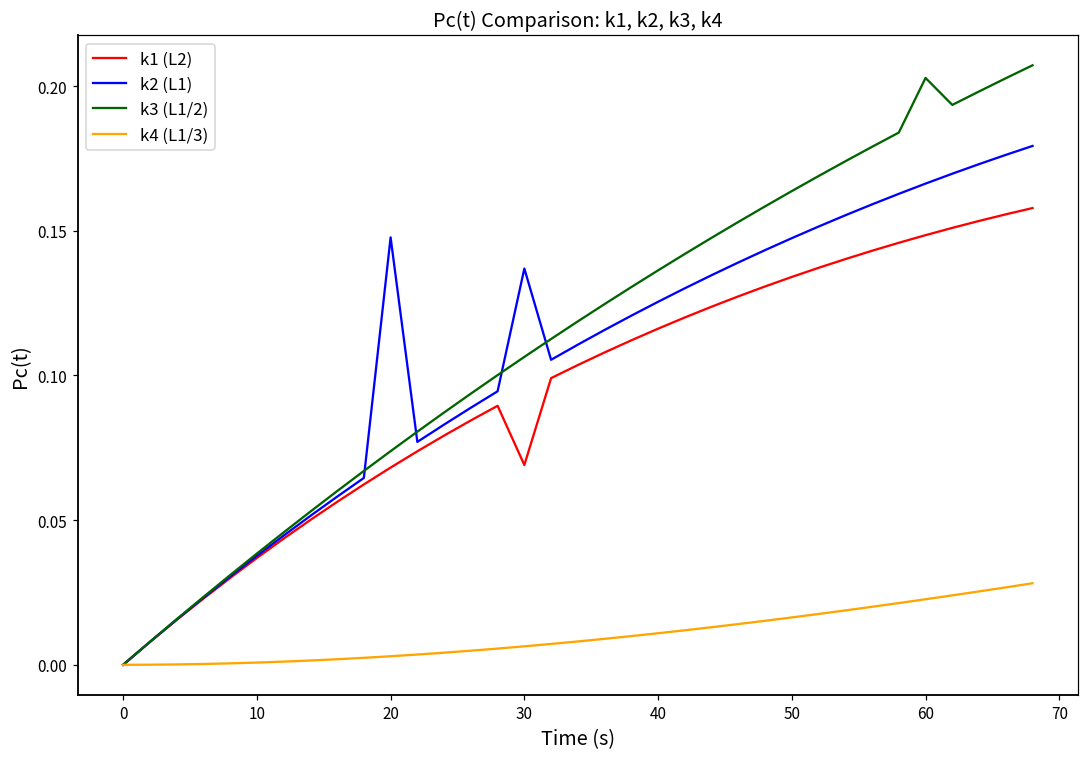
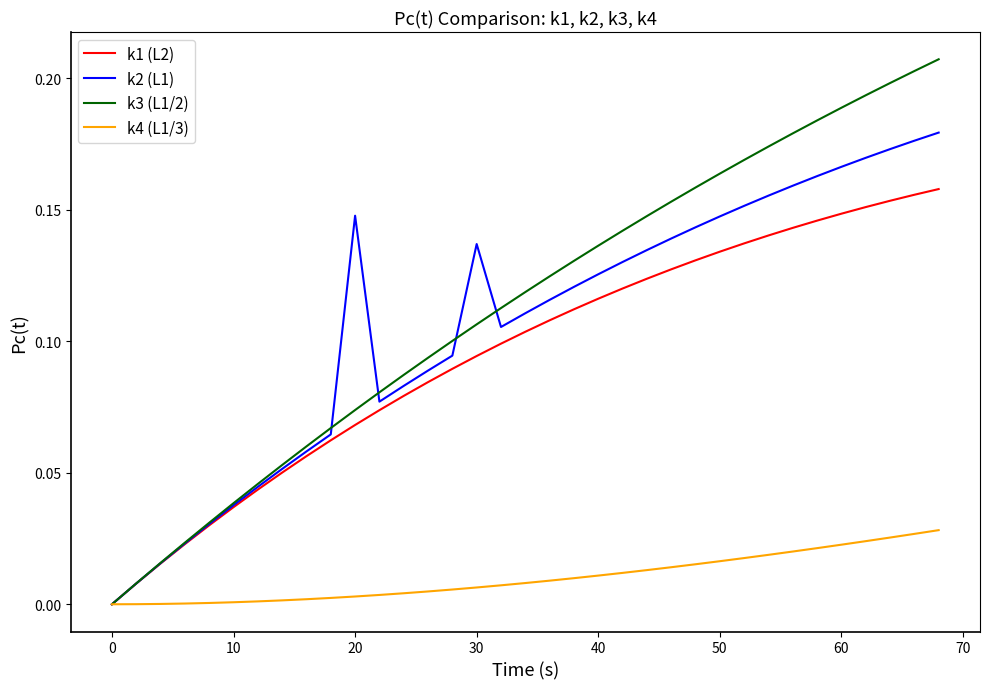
k1 (L2), 30: 0.069 -> 0.094
k3 (L1/2), 60: 0.203 -> 0.189
